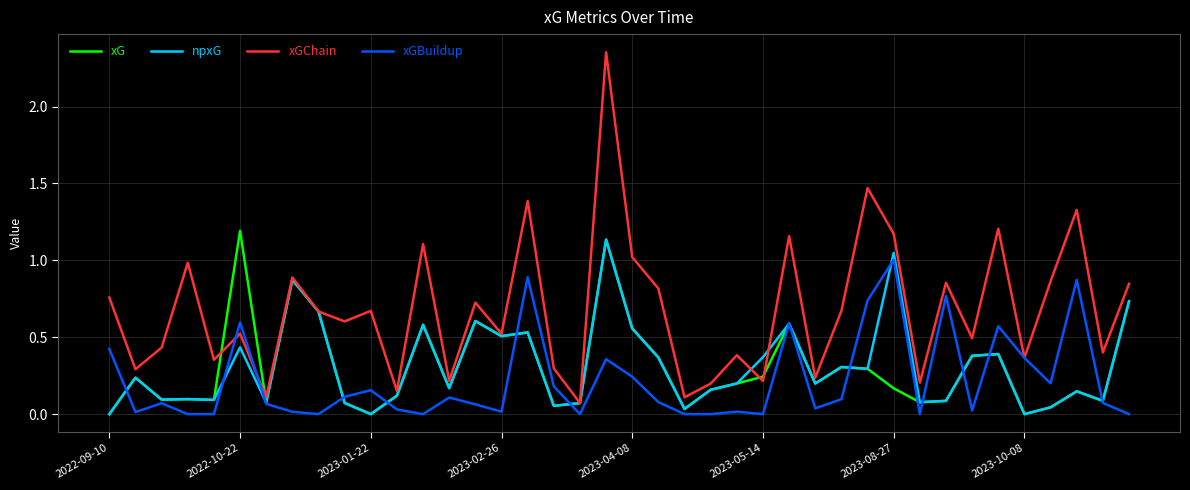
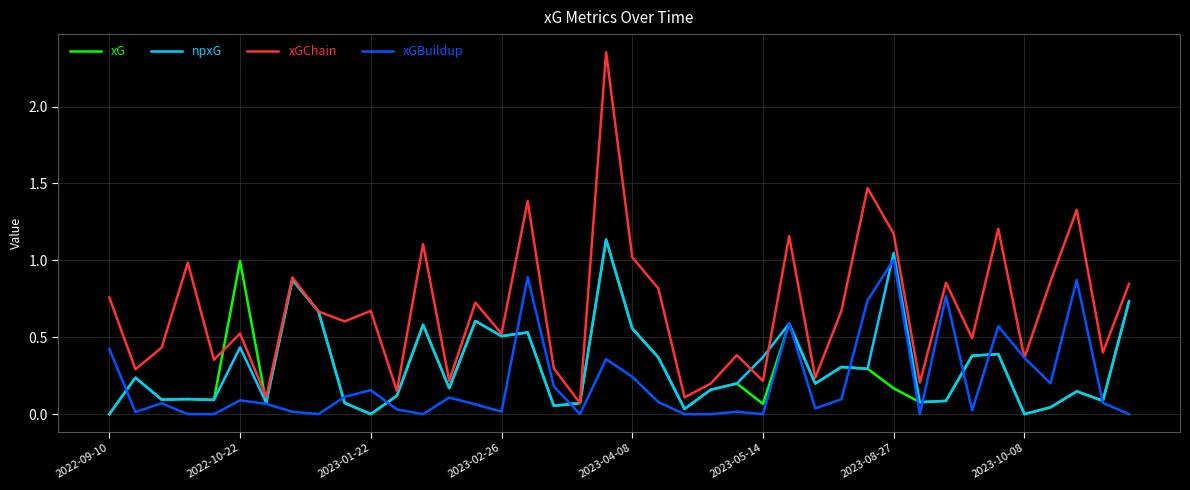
xG, 2022-10-22: 1.19 -> 1.00
xGBuildup, 2022-10-22: 0.60 -> 0.09
xG, 2023-05-14: 0.24 -> 0.07
